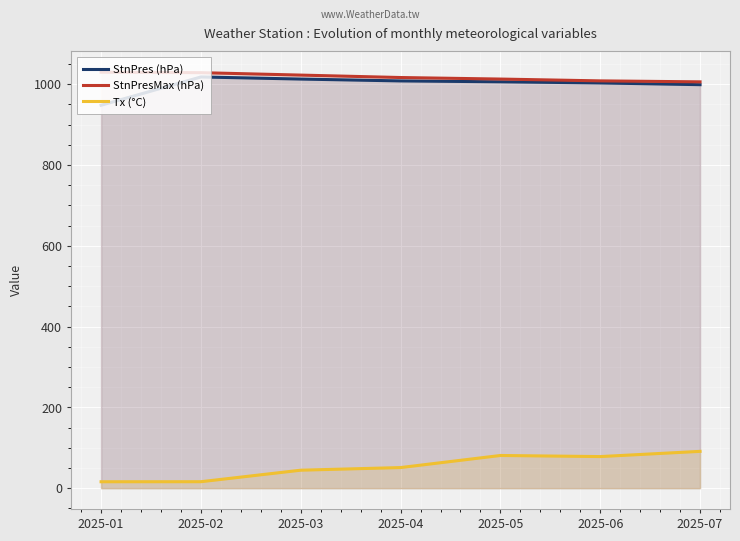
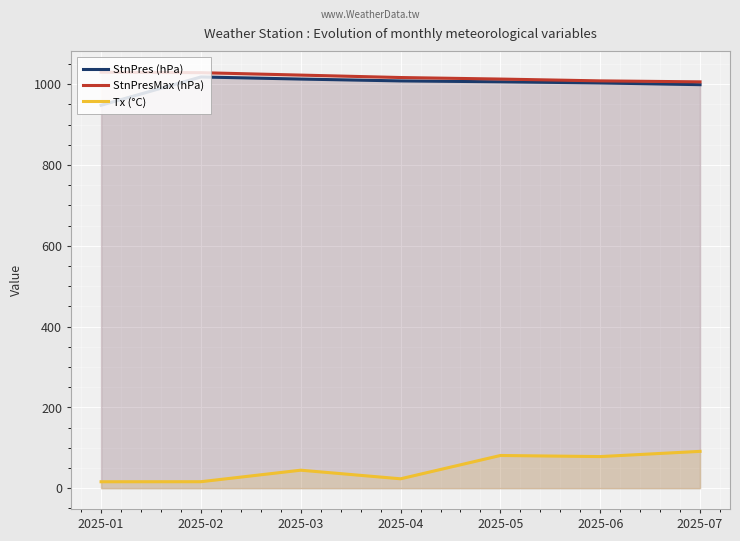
Tx (°C), 2025-04: 50 -> 20
